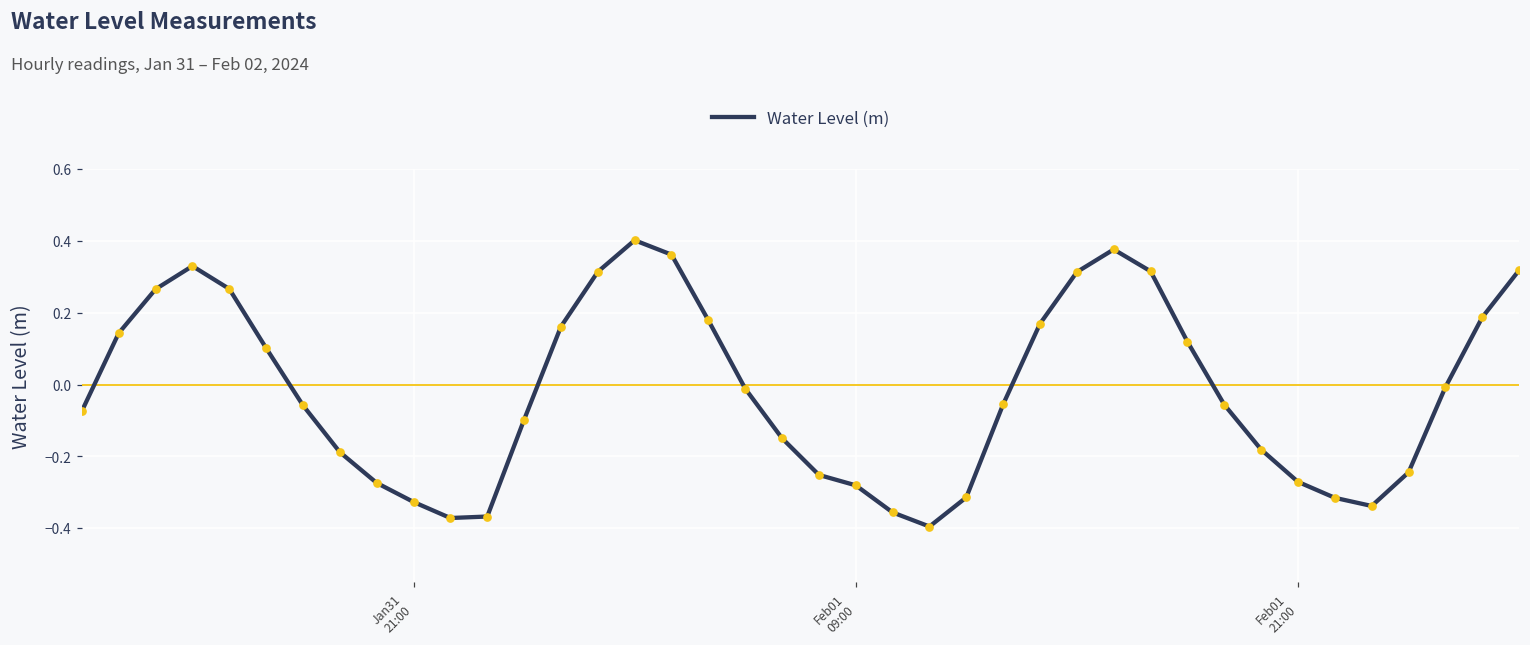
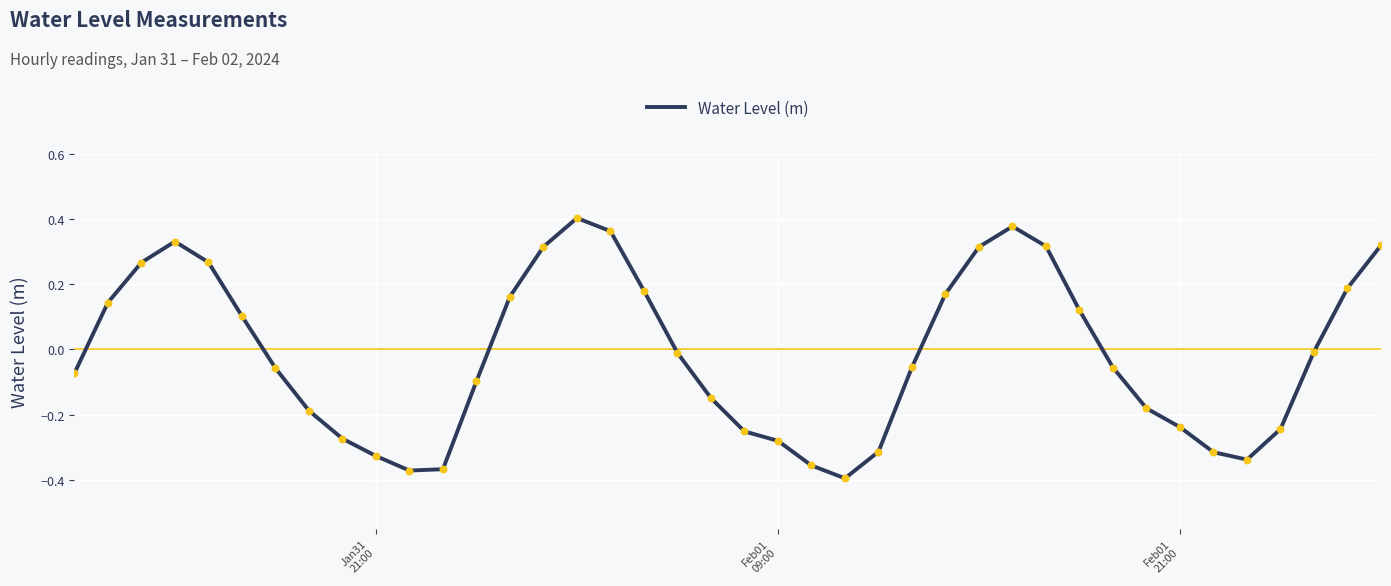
Feb01 21:00: -0.27 -> -0.24
